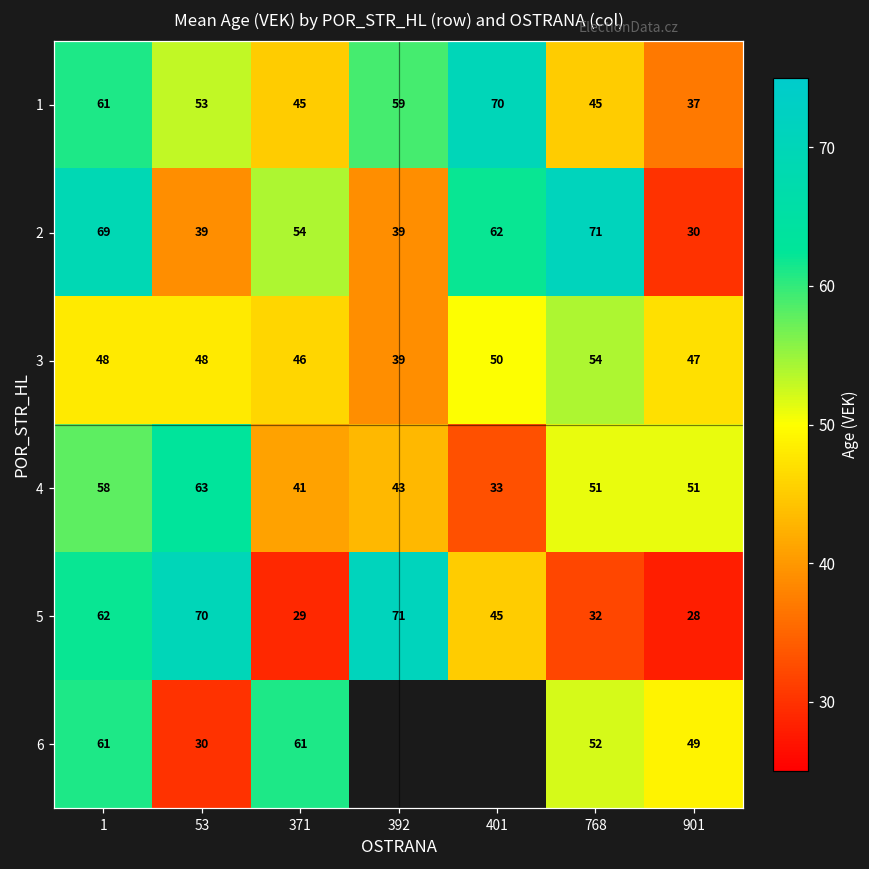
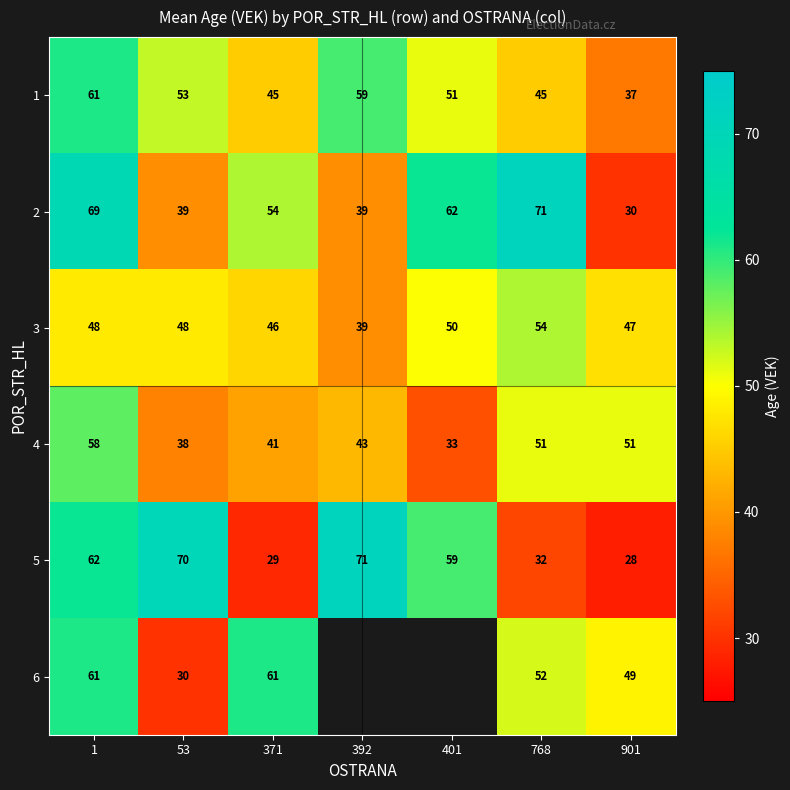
1, 401: 70 -> 51
4, 53: 63 -> 38
5, 401: 45 -> 59
